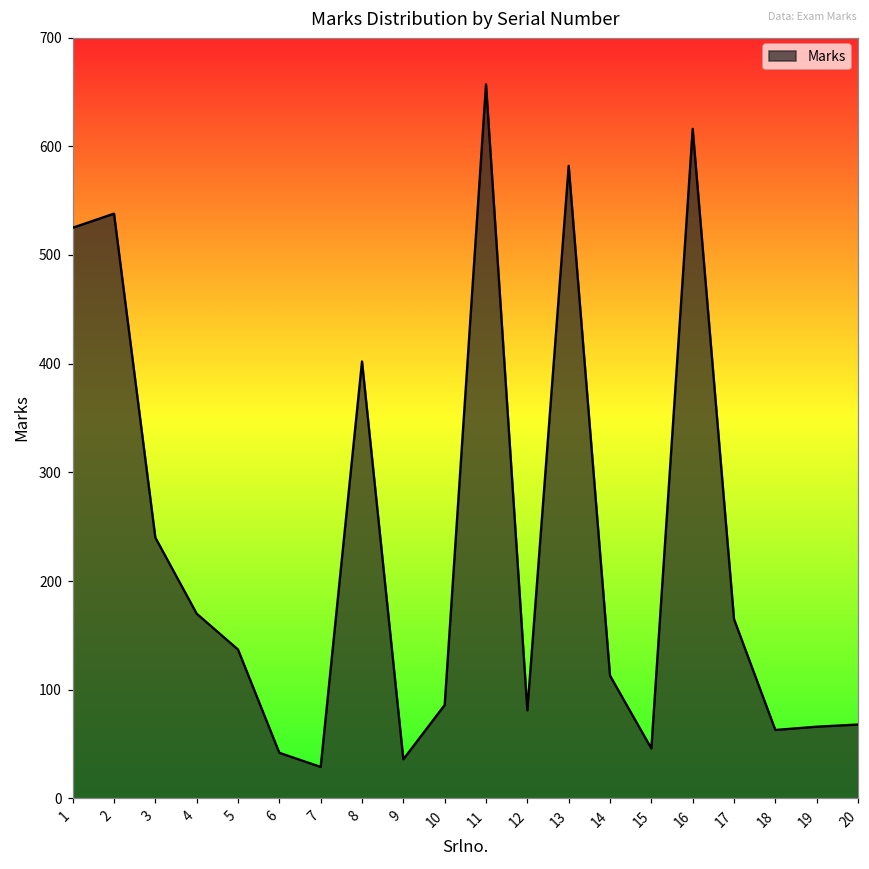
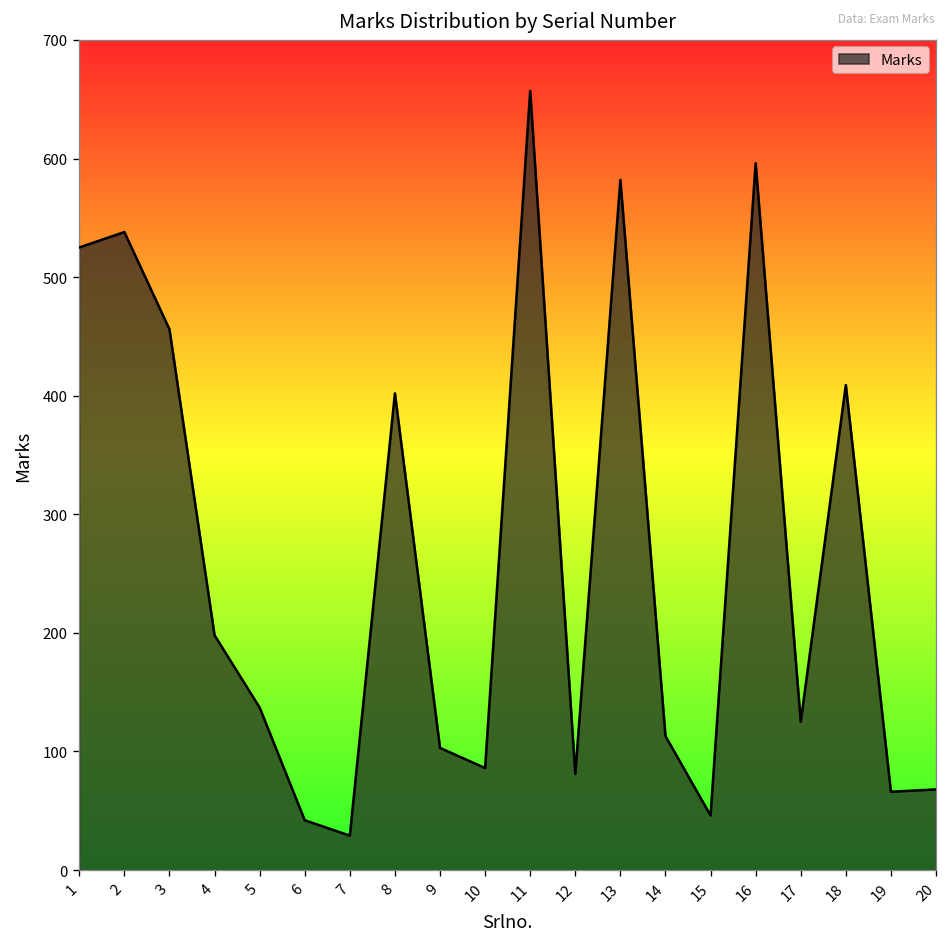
3: 240 -> 460
4: 170 -> 200
9: 40 -> 100
16: 620 -> 600
17: 170 -> 130
18: 60 -> 410
